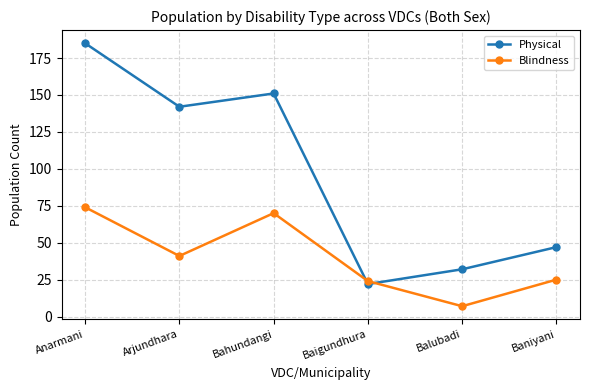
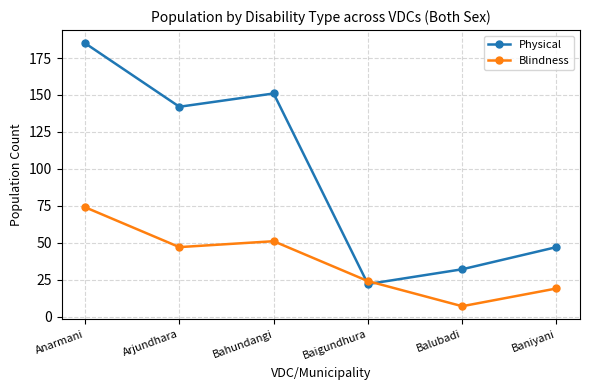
Blindness, Arjundhara: 41 -> 47
Blindness, Bahundangi: 70 -> 51
Blindness, Baniyani: 25 -> 19
